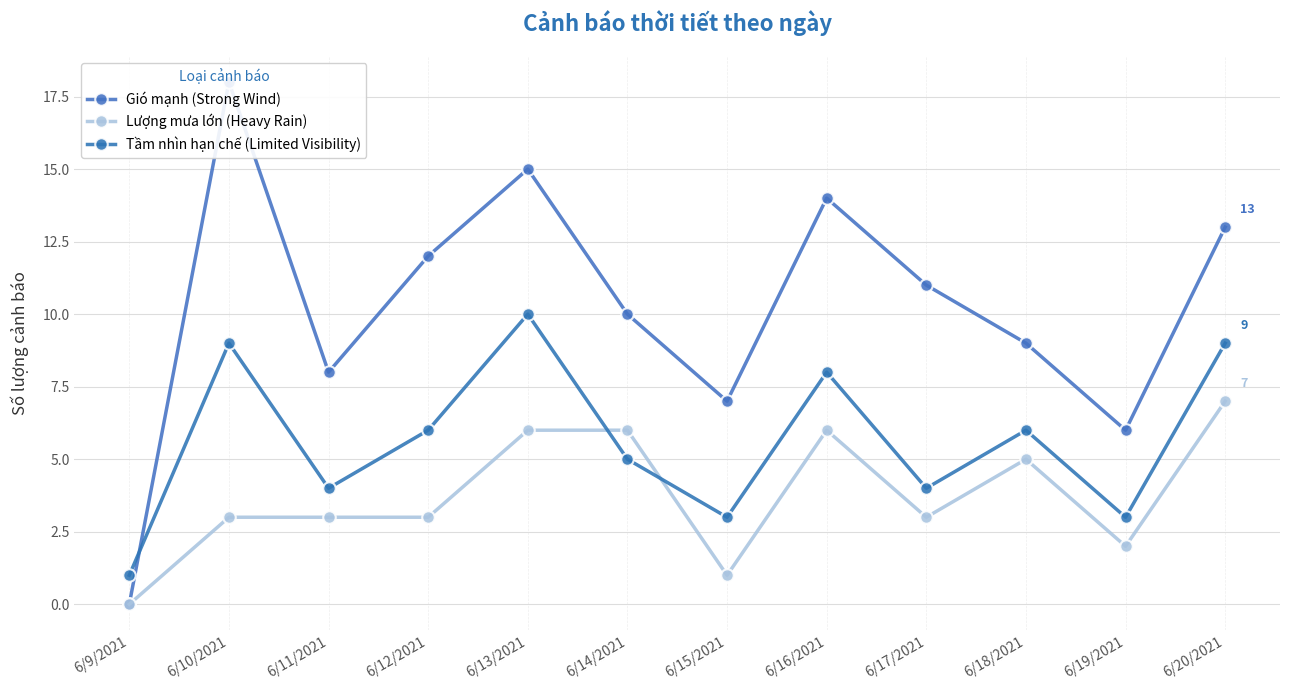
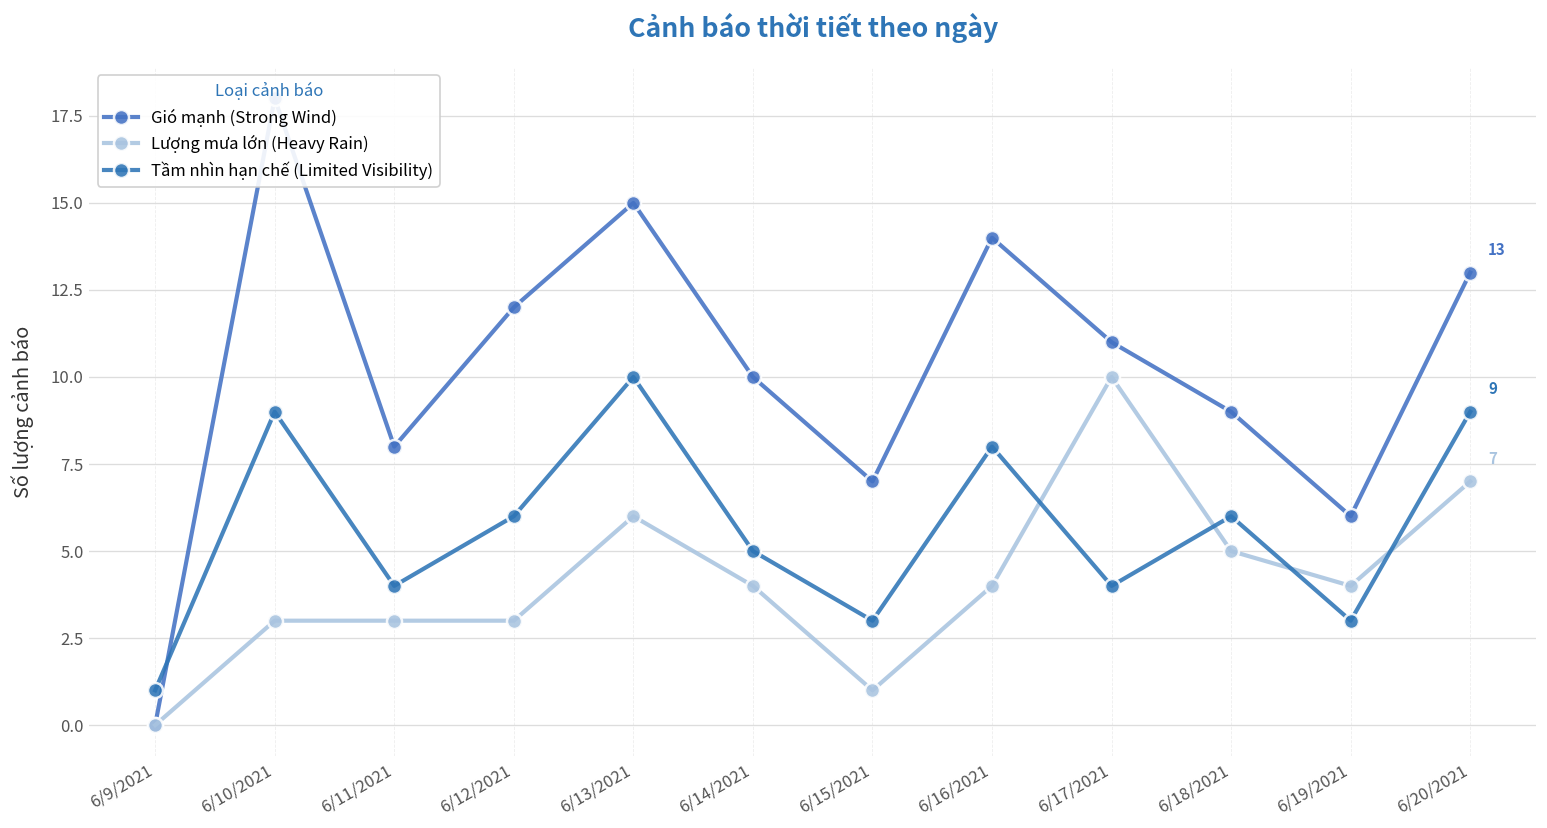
Lượng mưa lớn (Heavy Rain), 6/14/2021: 6 -> 4
Lượng mưa lớn (Heavy Rain), 6/16/2021: 6 -> 4
Lượng mưa lớn (Heavy Rain), 6/17/2021: 3 -> 10
Lượng mưa lớn (Heavy Rain), 6/19/2021: 2 -> 4
